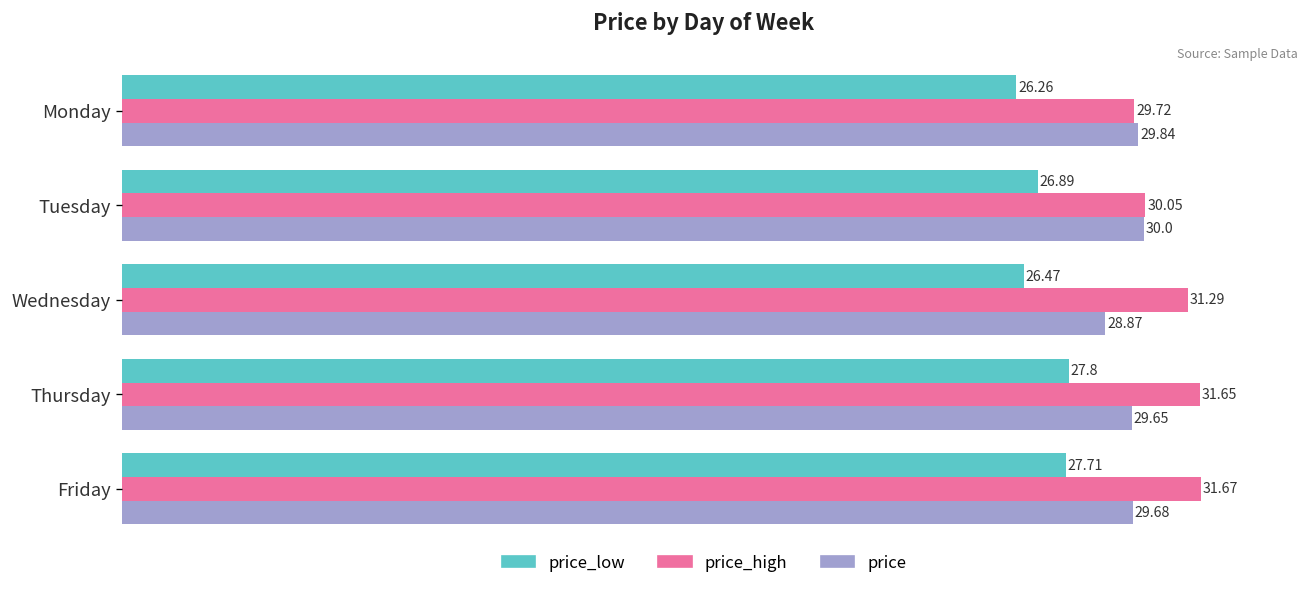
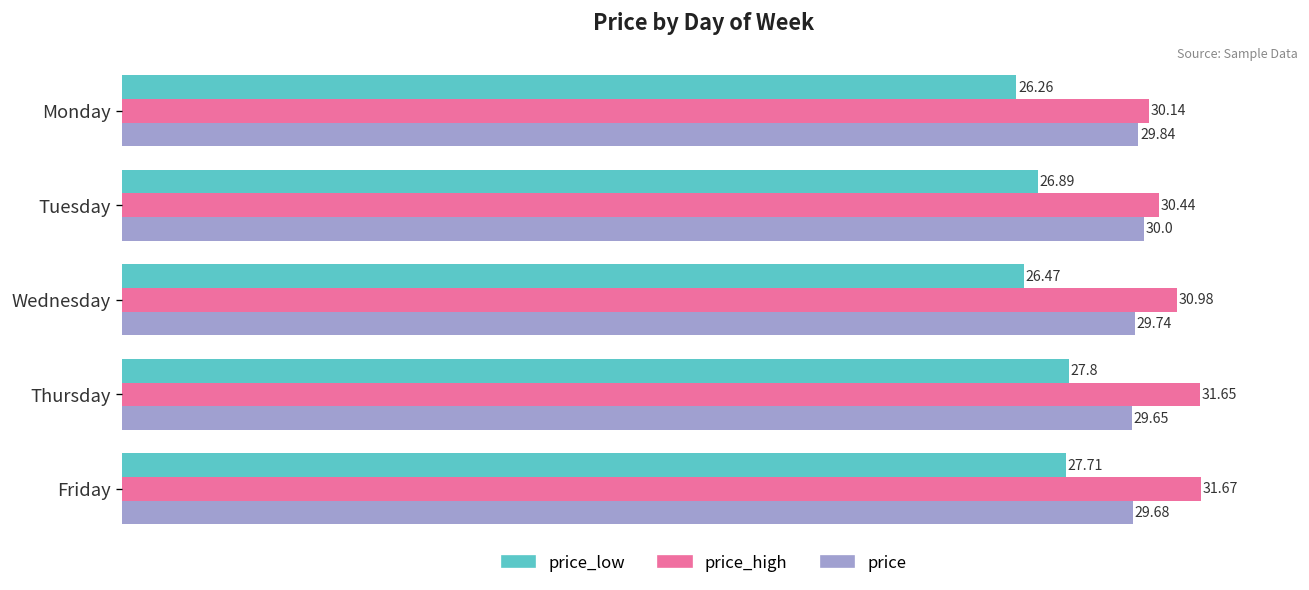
price_high, Monday: 29.72 -> 30.14
price_high, Tuesday: 30.05 -> 30.44
price_high, Wednesday: 31.29 -> 30.98
price, Wednesday: 28.87 -> 29.74
